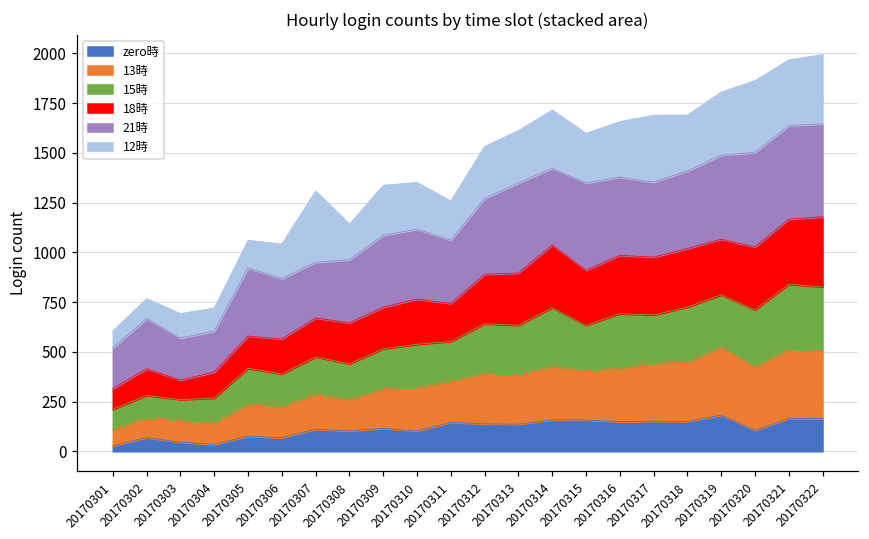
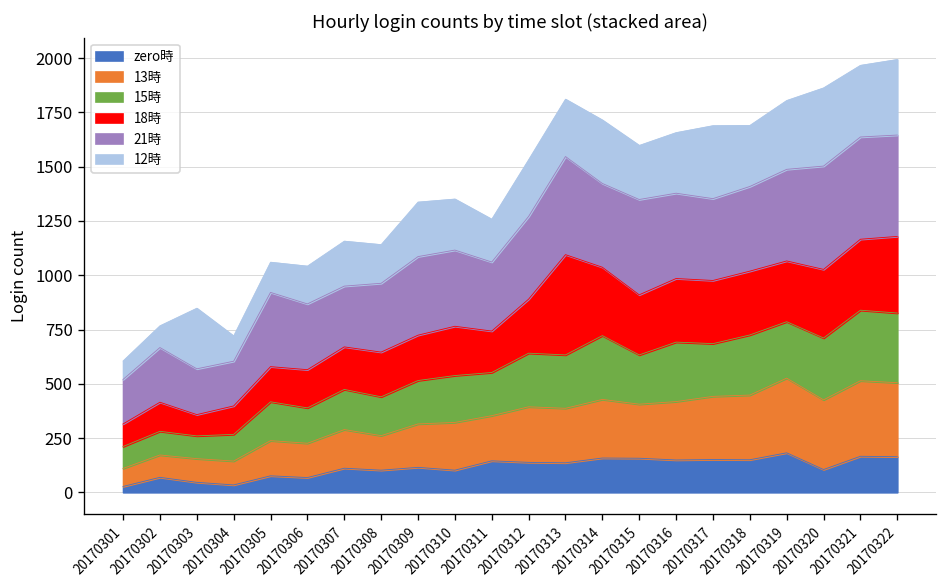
12時, 20170303: 120 -> 280
12時, 20170307: 360 -> 210
18時, 20170313: 260 -> 460
